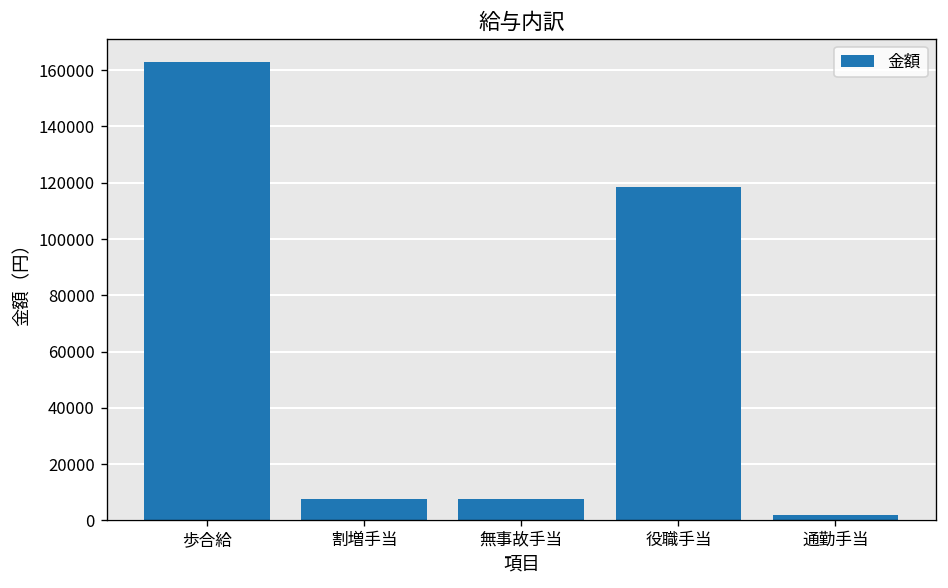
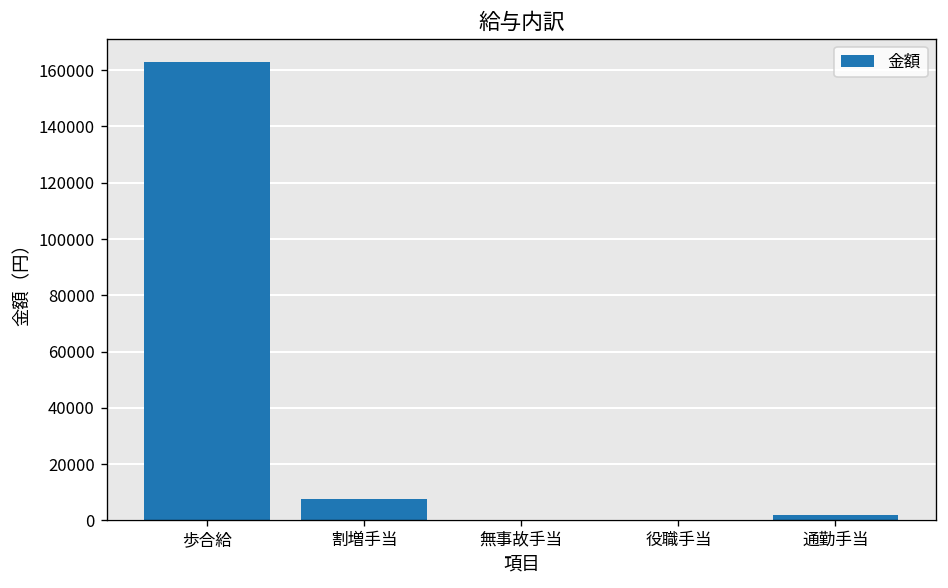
無事故手当: 7000 -> 0
役職手当: 118000 -> 0
